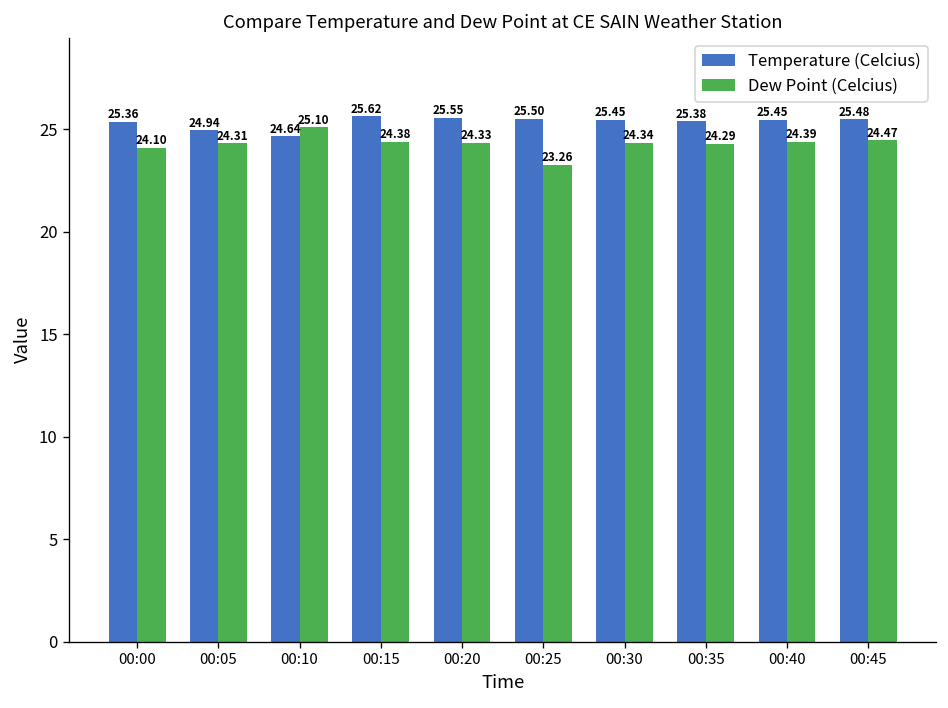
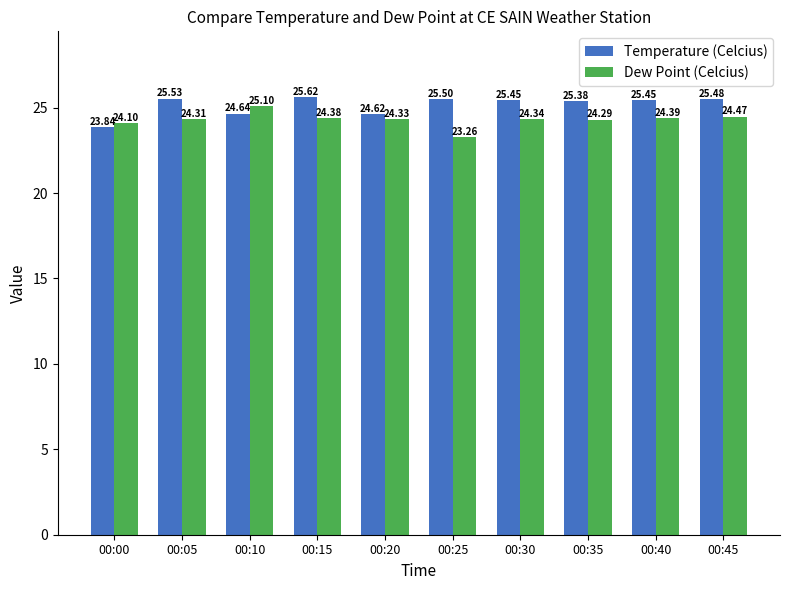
Temperature (Celcius), 00:00: 25.36 -> 23.84
Temperature (Celcius), 00:05: 24.94 -> 25.53
Temperature (Celcius), 00:20: 25.55 -> 24.62
